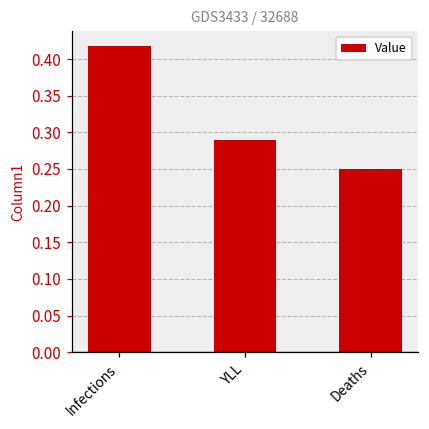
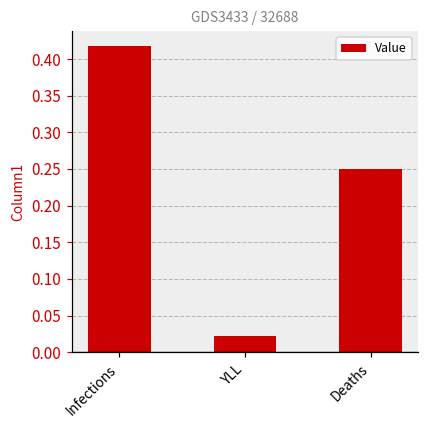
YLL: 0.29 -> 0.02
